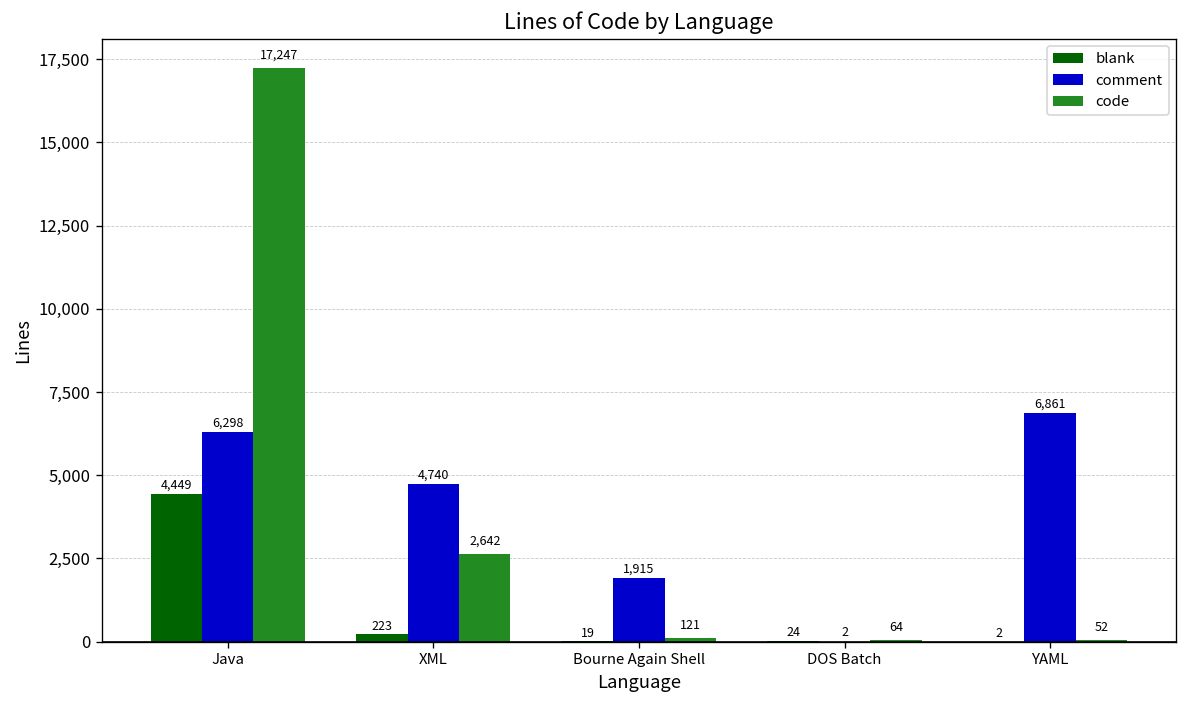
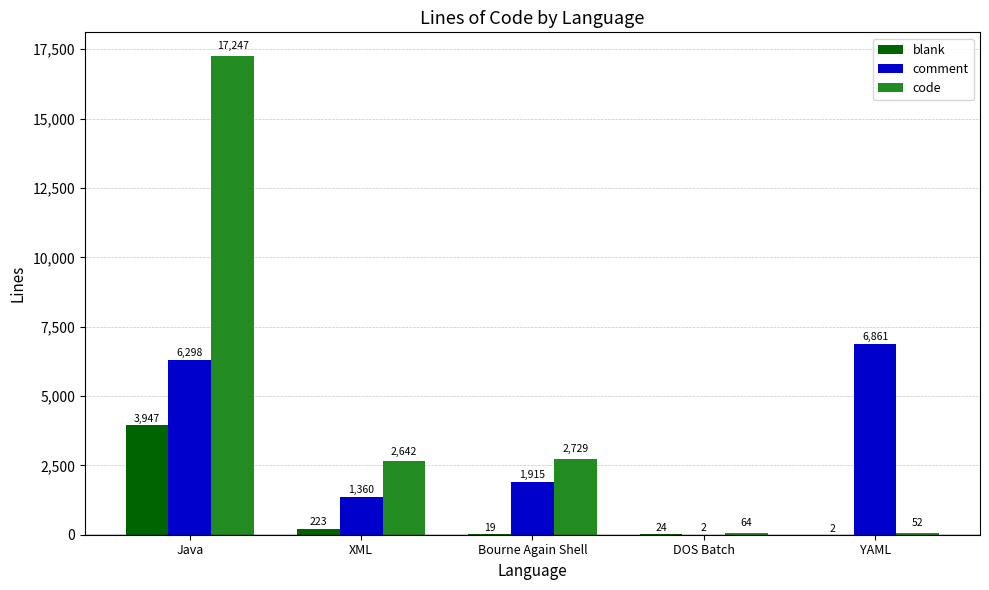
blank, Java: 4,449 -> 3,947
comment, XML: 4,740 -> 1,360
code, Bourne Again Shell: 121 -> 2,729
